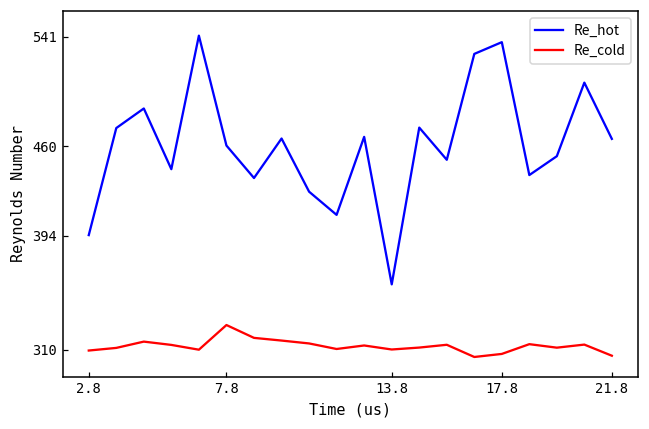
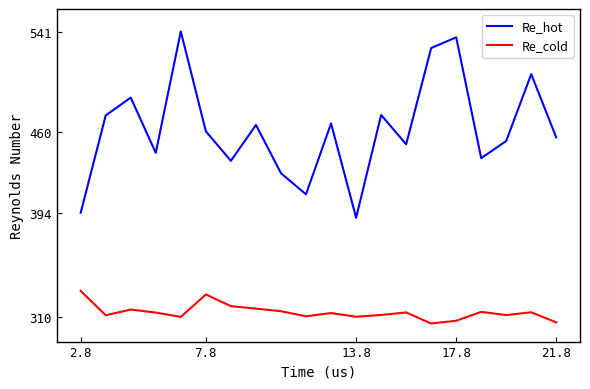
Re_cold, 2.8: 309 -> 331
Re_hot, 13.8: 358 -> 391
Re_hot, 21.8: 466 -> 456
